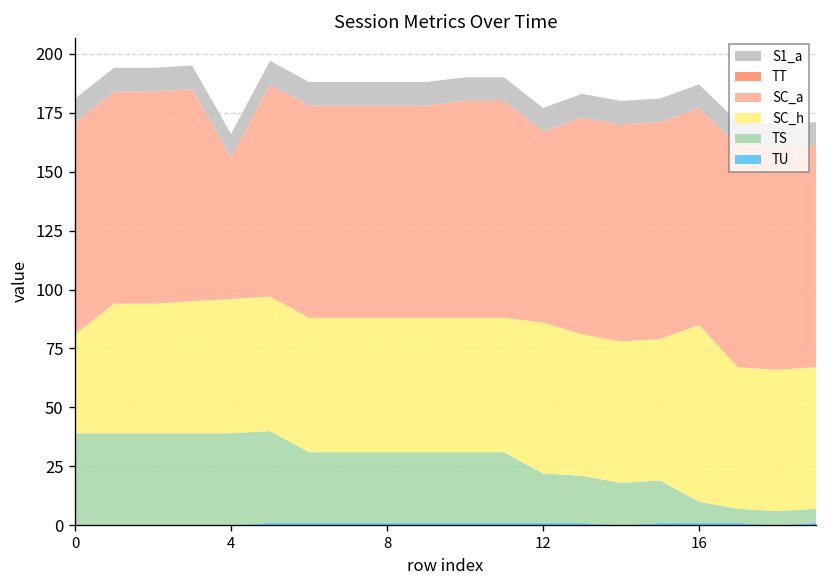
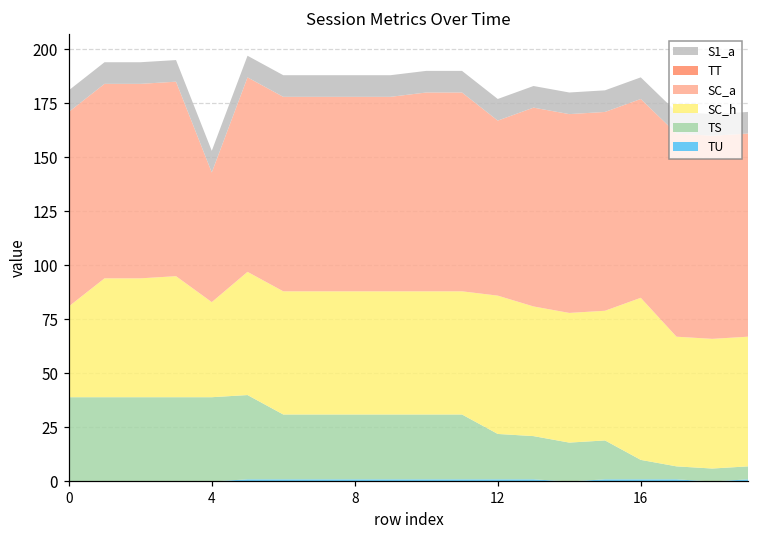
SC_h, 4: 57 -> 44
